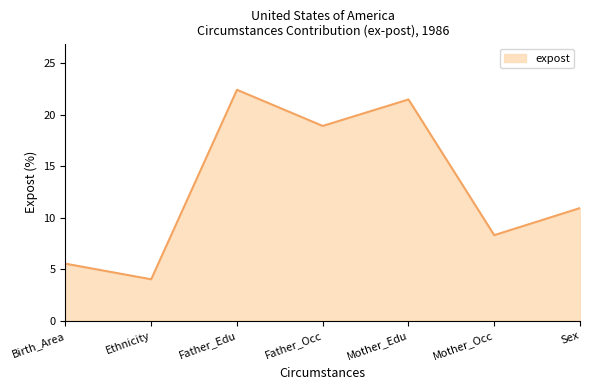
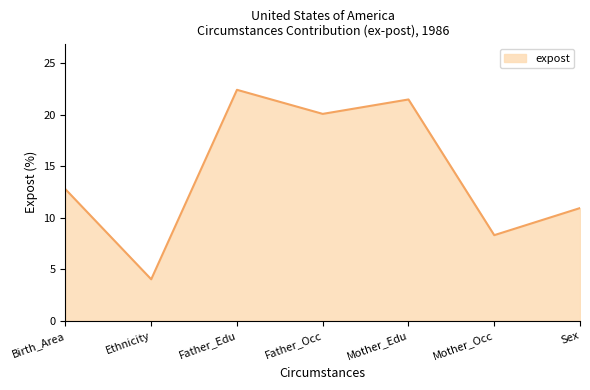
Birth_Area: 5.5 -> 12.8
Father_Occ: 18.9 -> 20.1
